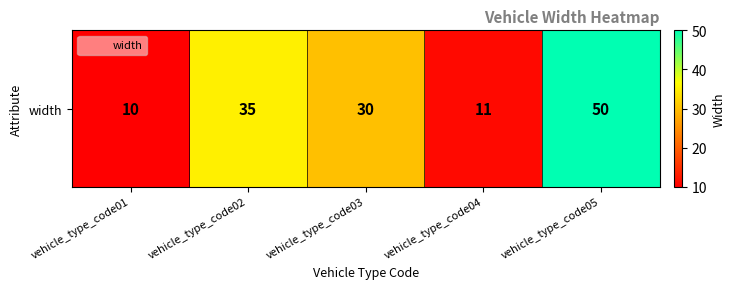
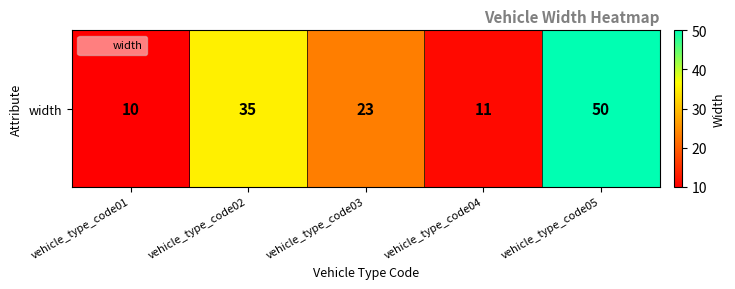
width, vehicle_type_code03: 30 -> 23
